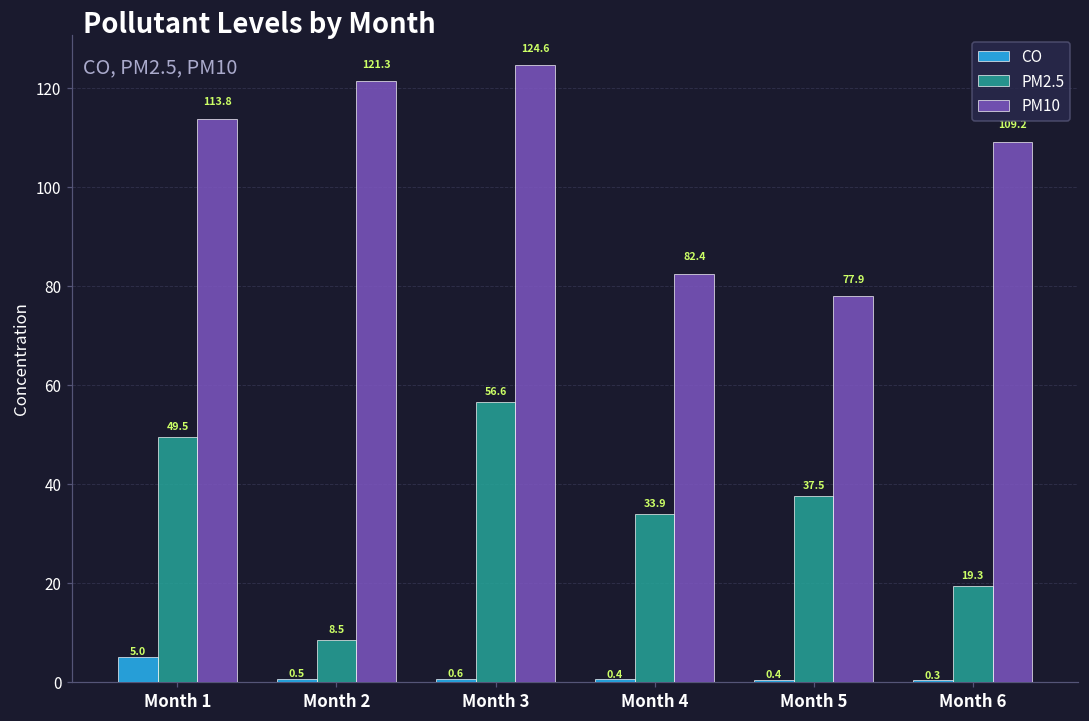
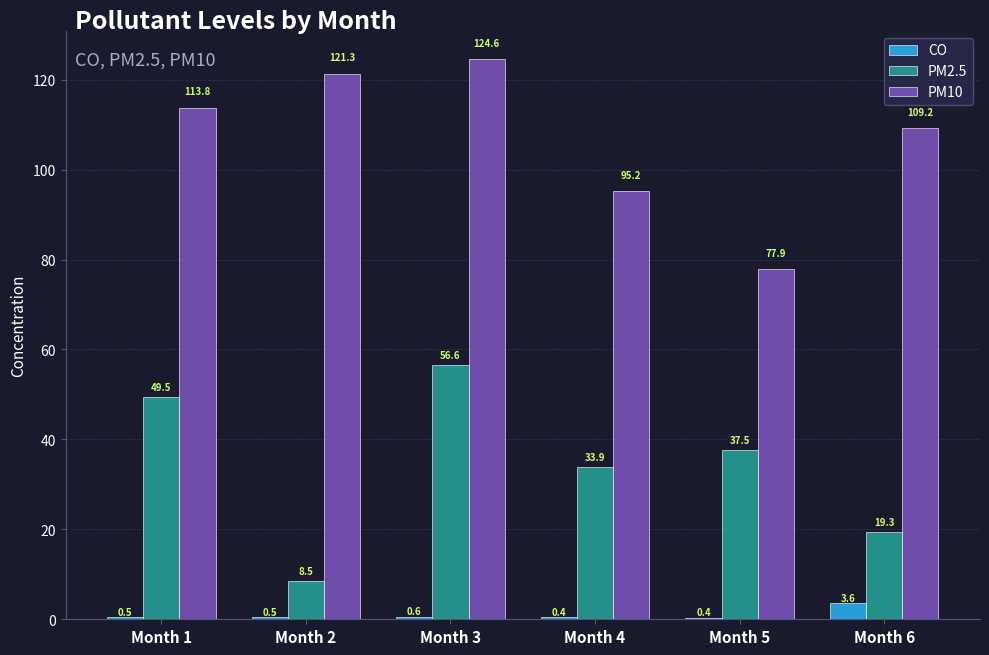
CO, Month 1: 5.0 -> 0.5
PM10, Month 4: 82.4 -> 95.2
CO, Month 6: 0.3 -> 3.6
